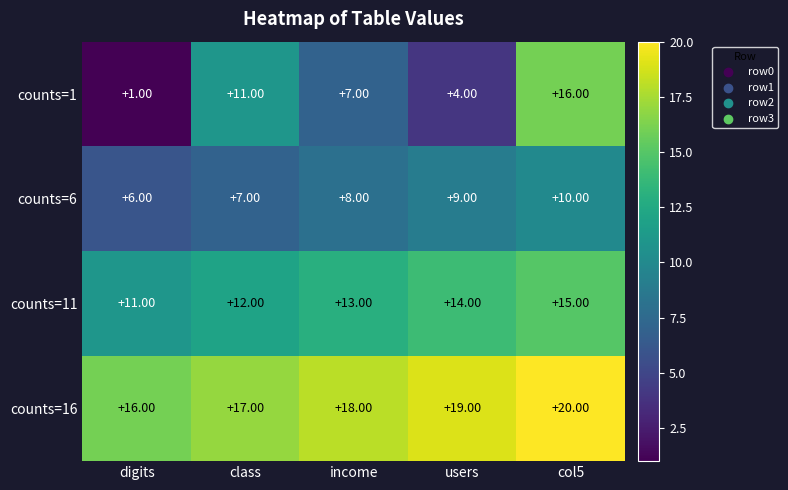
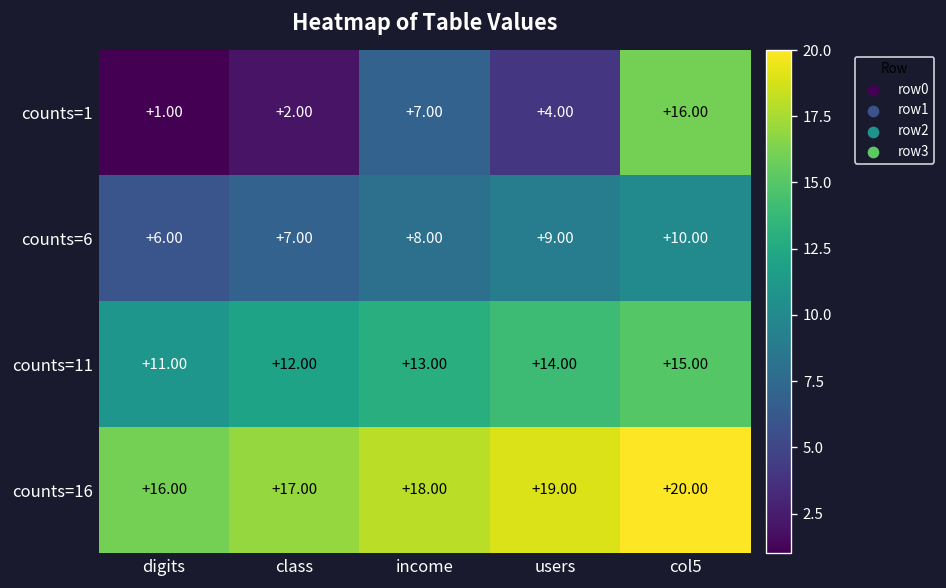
counts=1, class: +11.00 -> +2.00
